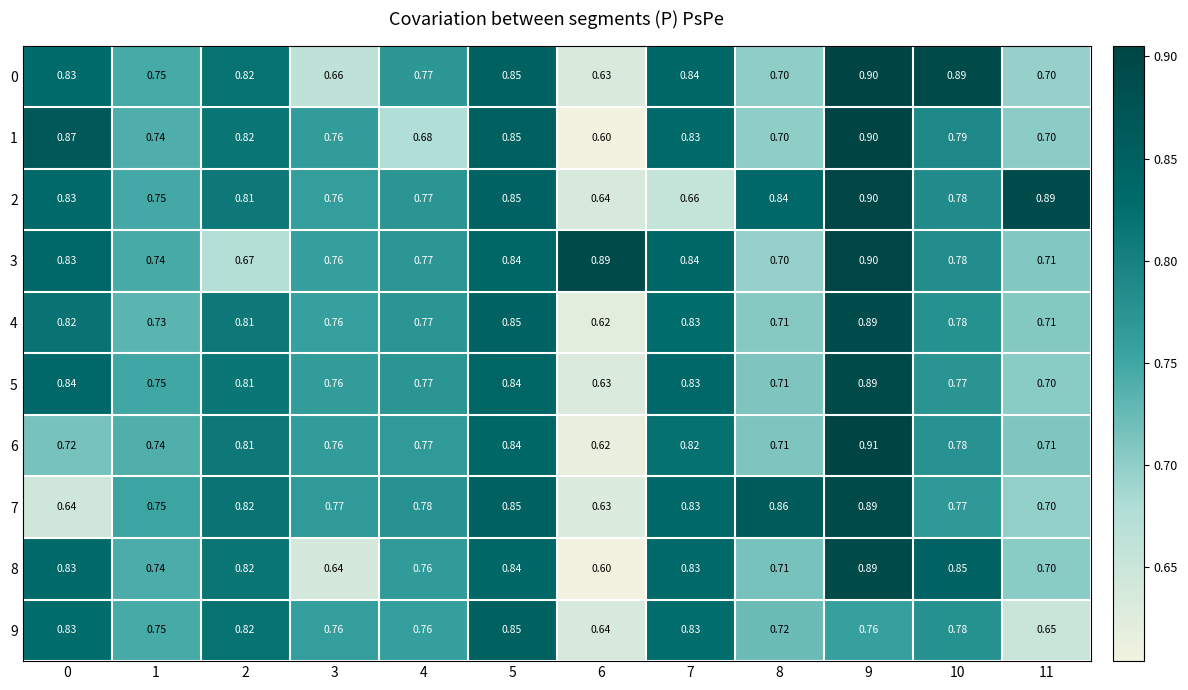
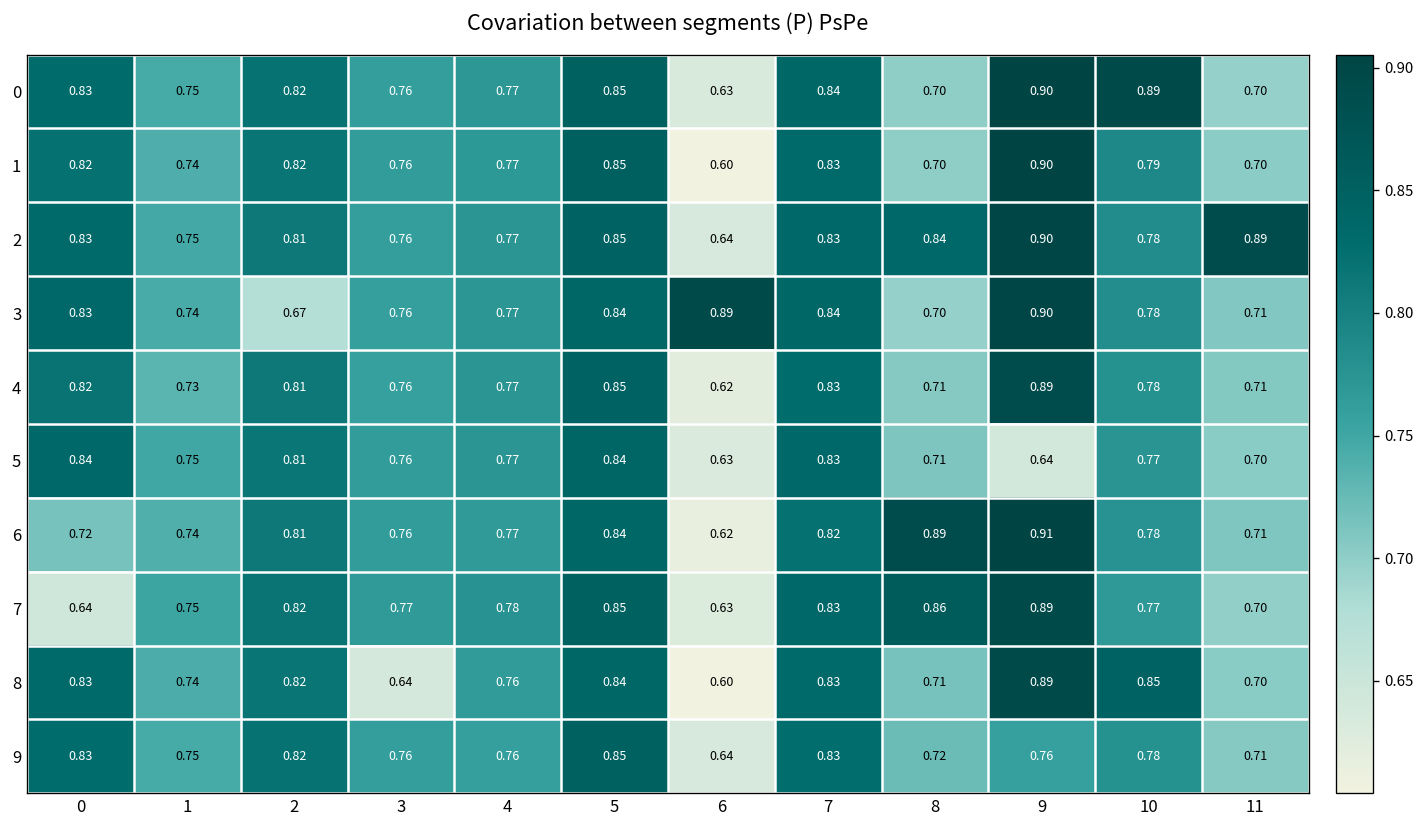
0, 3: 0.66 -> 0.76
1, 0: 0.87 -> 0.82
1, 4: 0.68 -> 0.77
2, 7: 0.66 -> 0.83
5, 9: 0.89 -> 0.64
6, 8: 0.71 -> 0.89
9, 11: 0.65 -> 0.71
